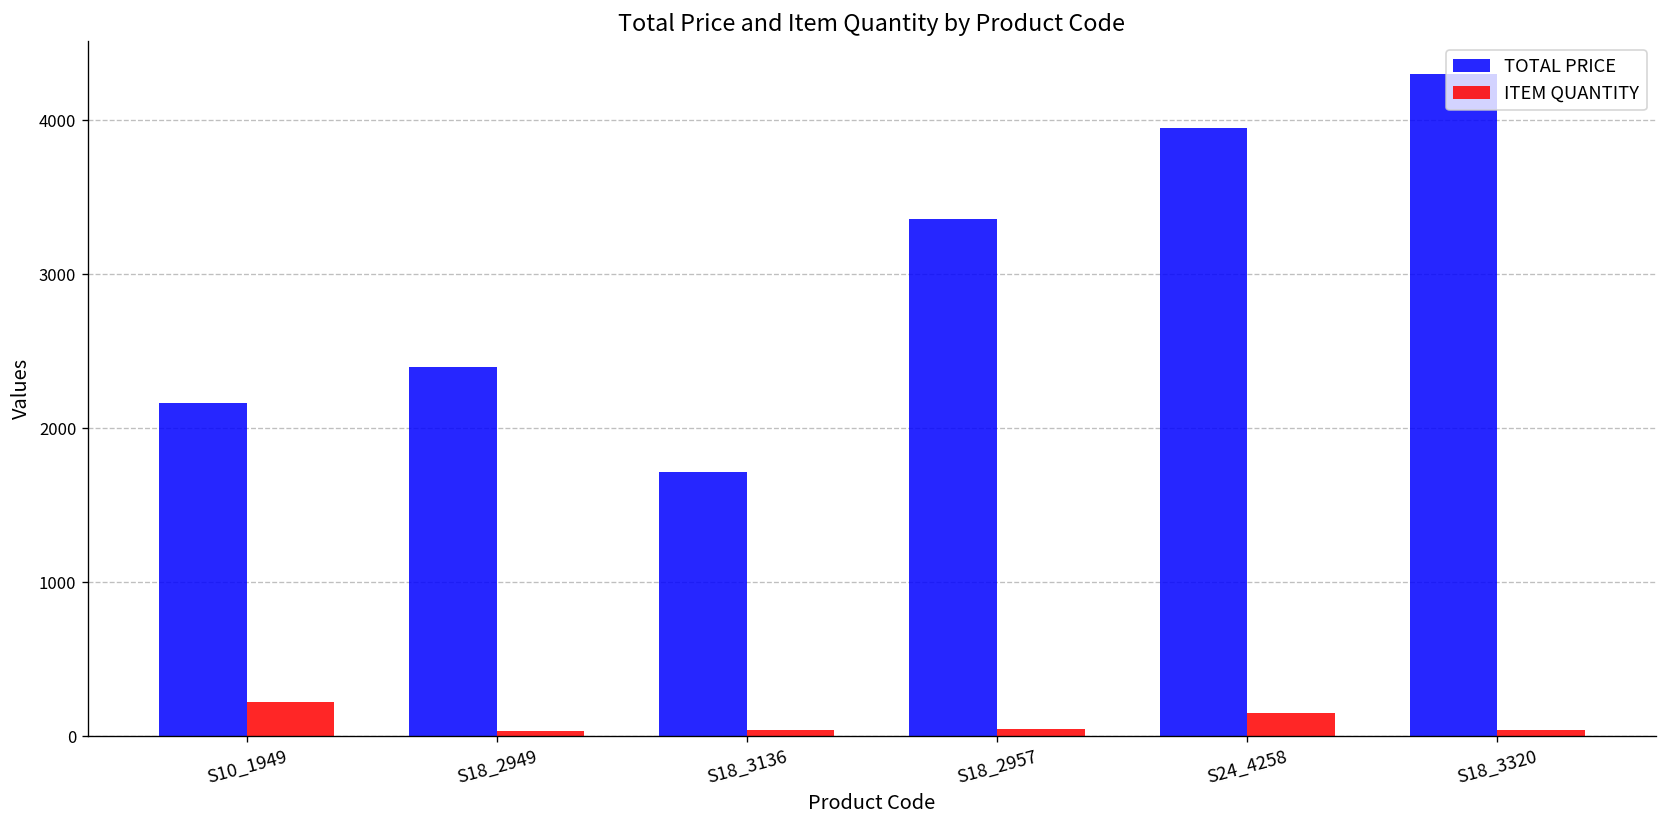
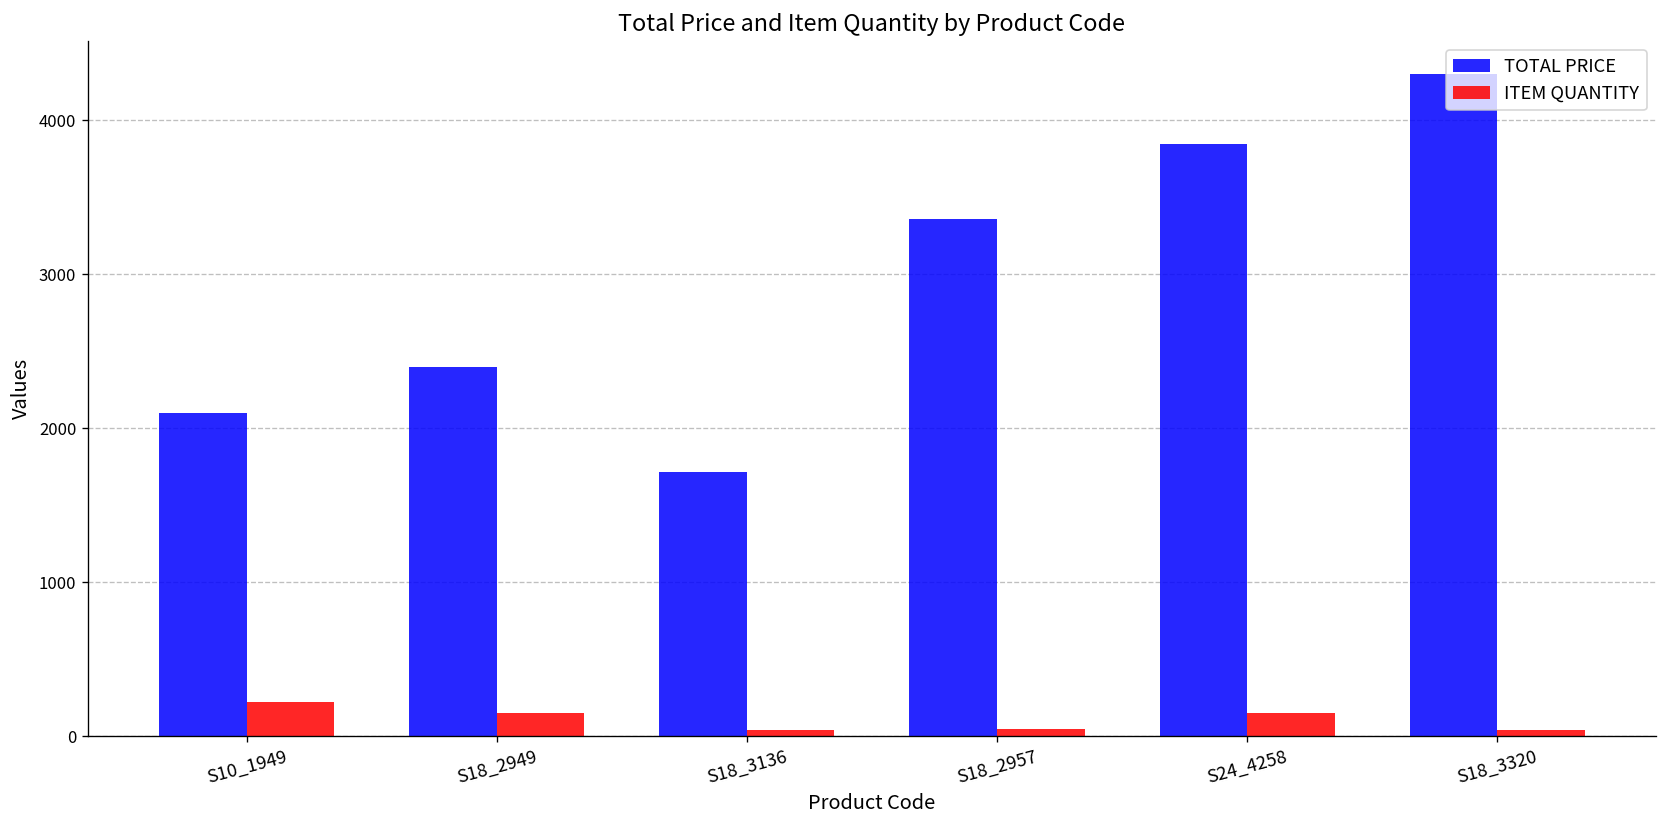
TOTAL PRICE, S10_1949: 2170 -> 2100
ITEM QUANTITY, S18_2949: 30 -> 150
TOTAL PRICE, S24_4258: 3950 -> 3850
